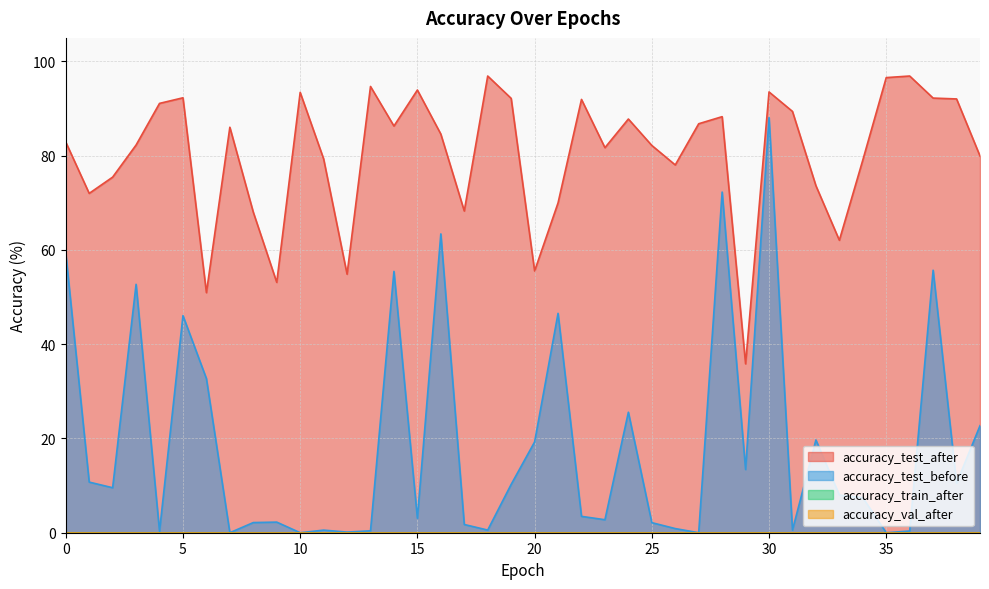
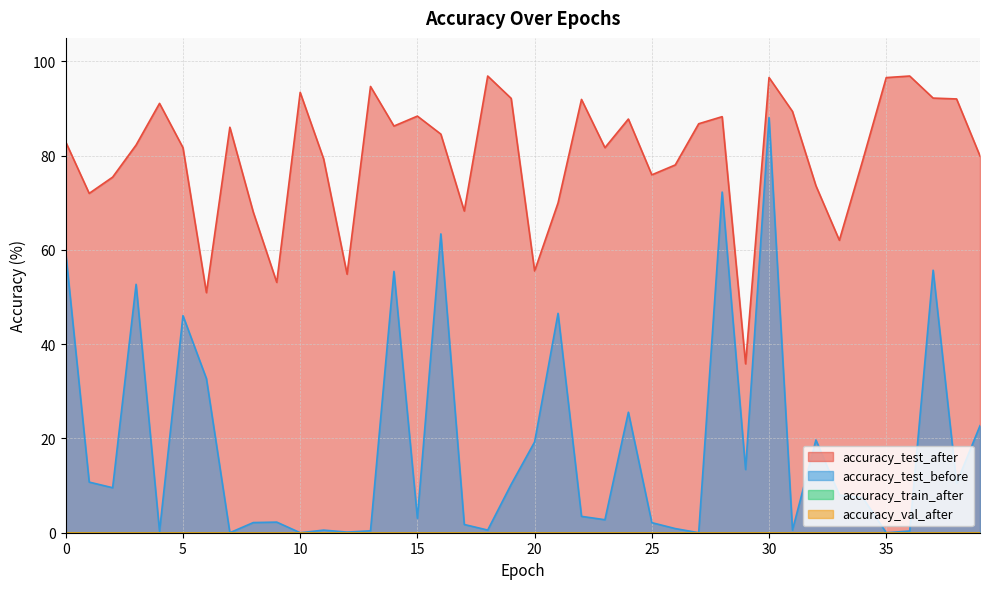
accuracy_test_after, 5: 92 -> 82
accuracy_test_after, 15: 94 -> 88
accuracy_test_after, 25: 82 -> 76
accuracy_test_after, 30: 94 -> 97
